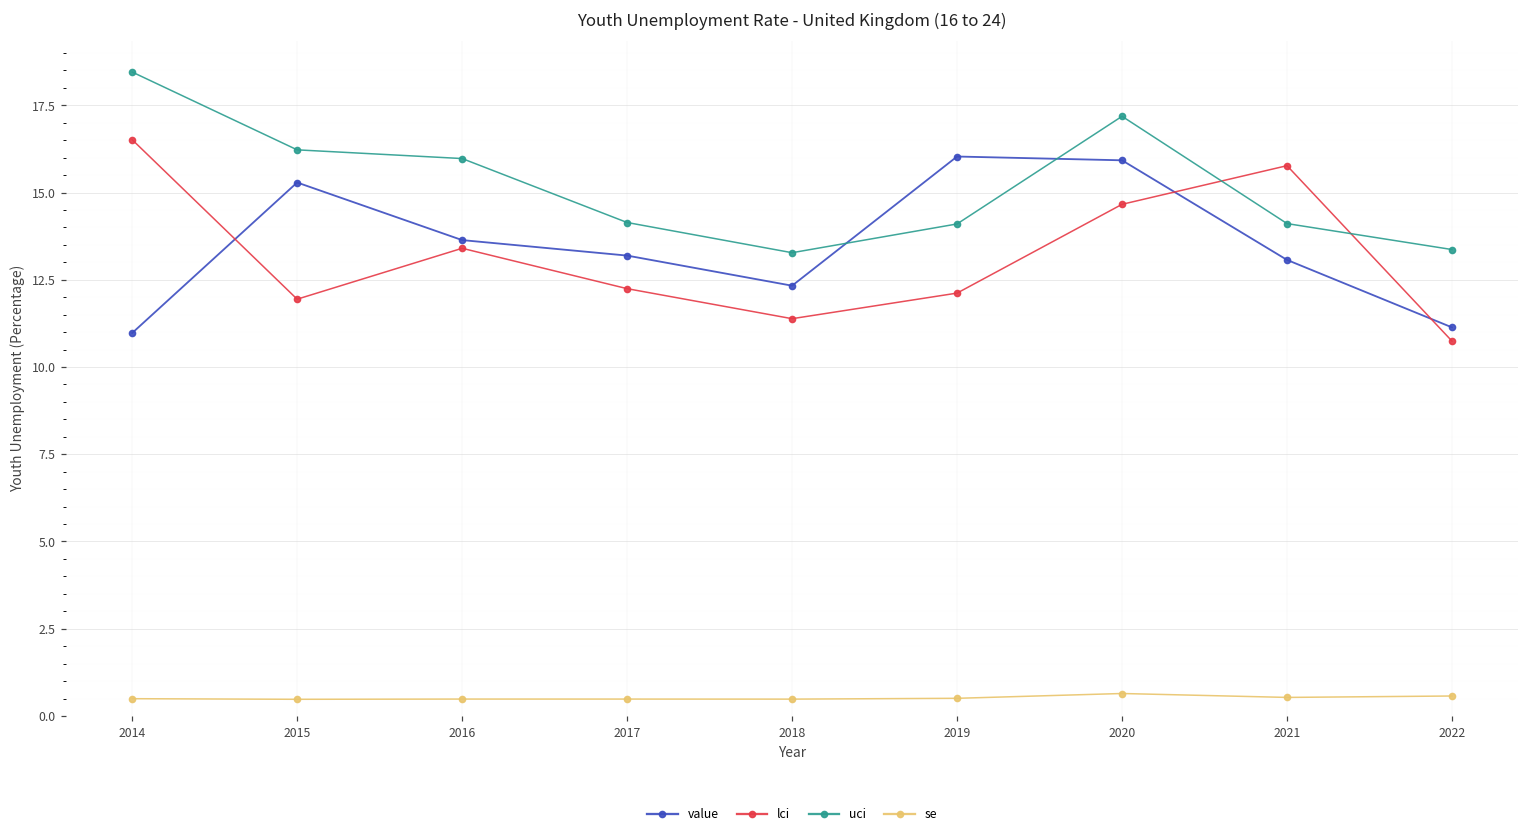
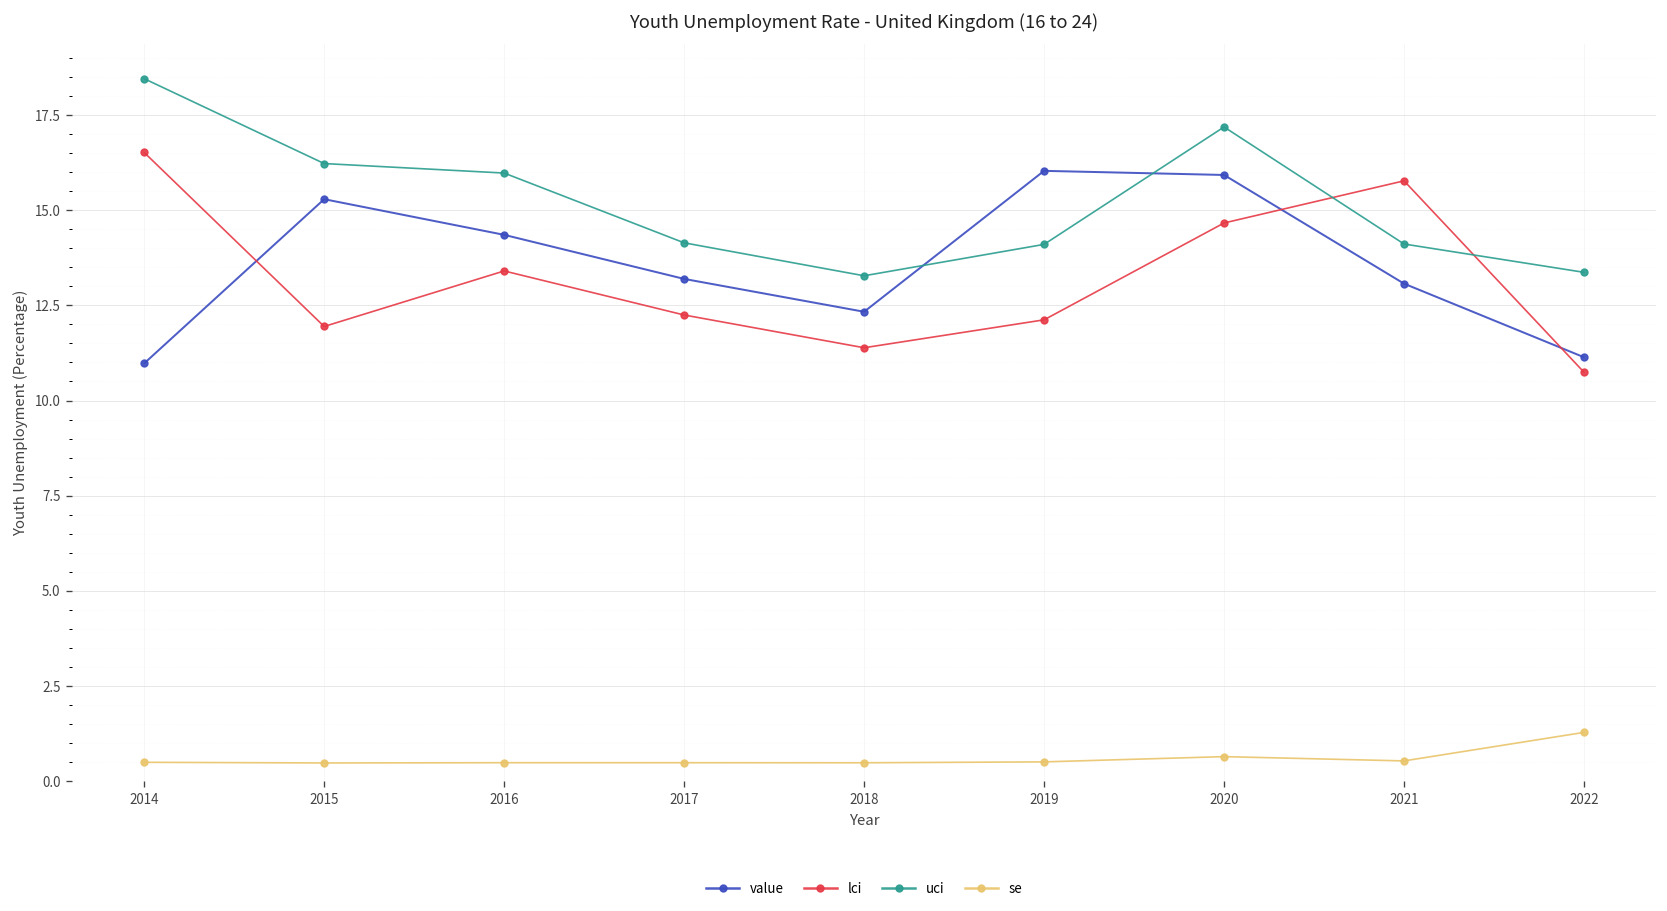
value, 2016: 13.6 -> 14.4
se, 2022: 0.6 -> 1.3
